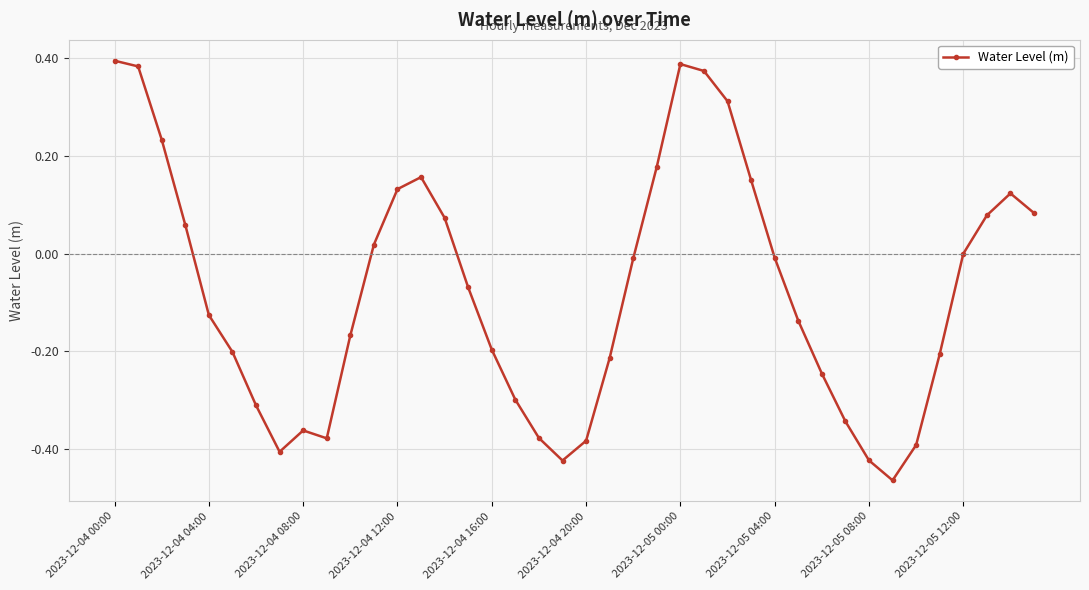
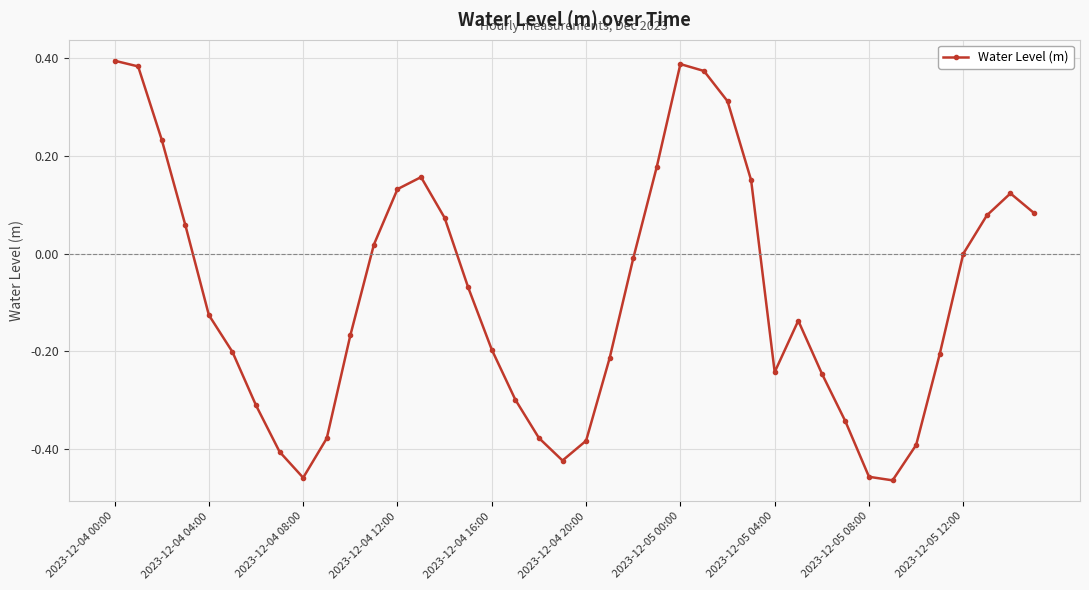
2023-12-04 08:00: -0.36 -> -0.46
2023-12-05 04:00: -0.01 -> -0.24
2023-12-05 08:00: -0.42 -> -0.46
